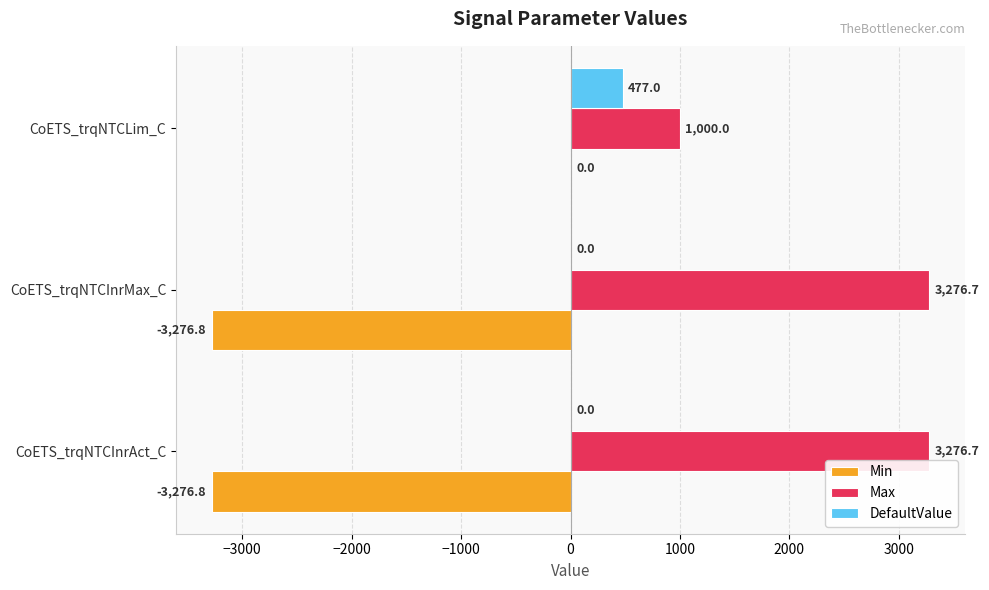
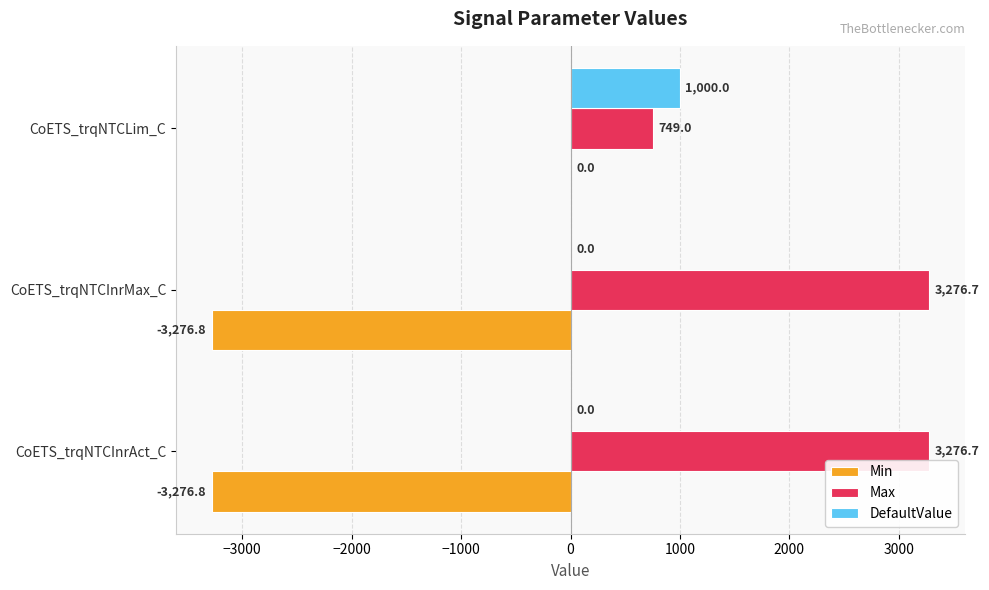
DefaultValue, CoETS_trqNTCLim_C: 477.0 -> 1,000.0
Max, CoETS_trqNTCLim_C: 1,000.0 -> 749.0
